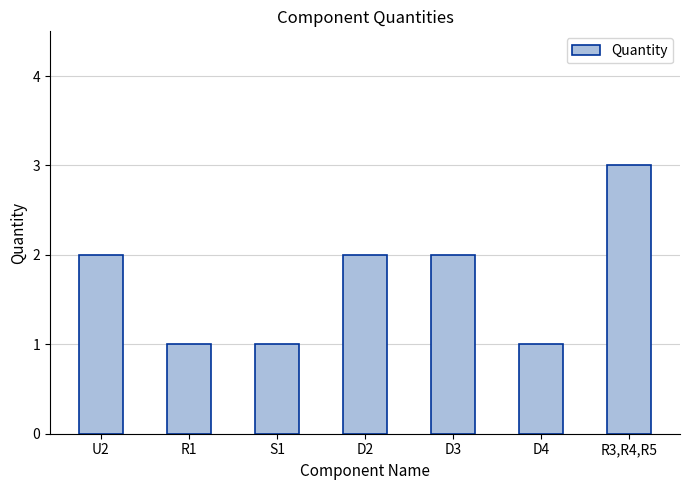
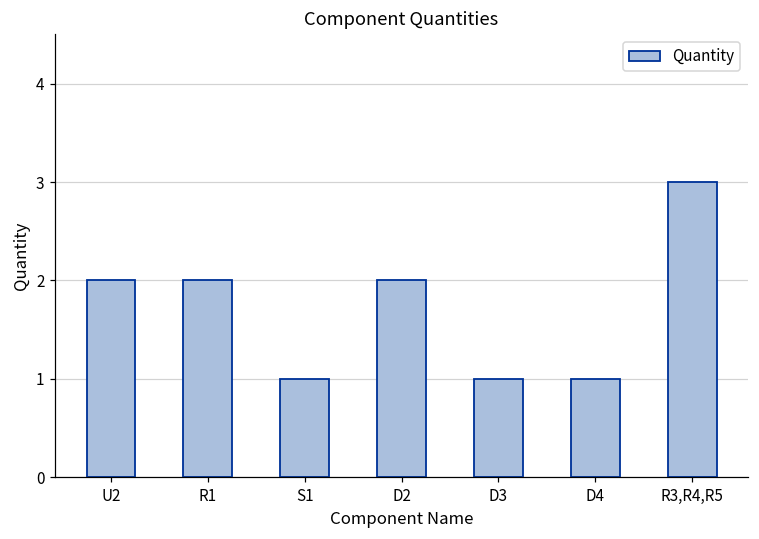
R1: 1 -> 2
D3: 2 -> 1
